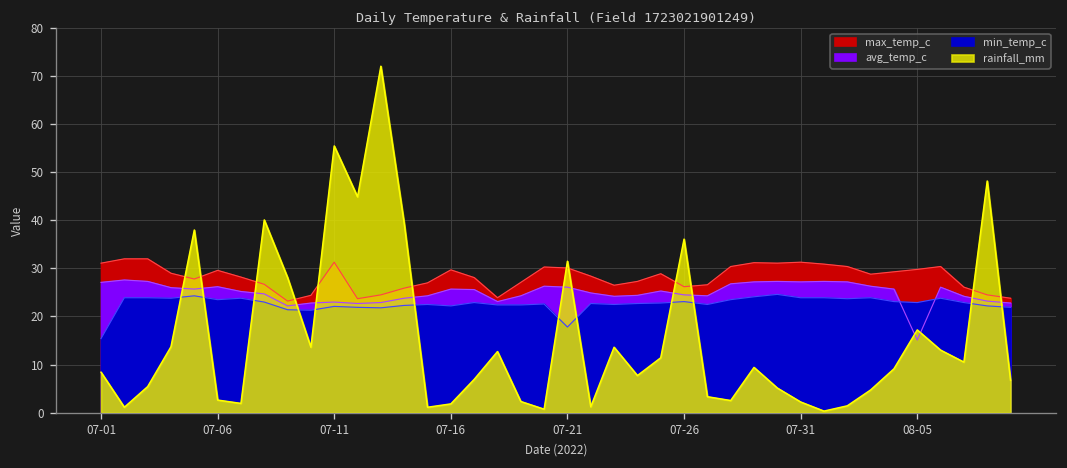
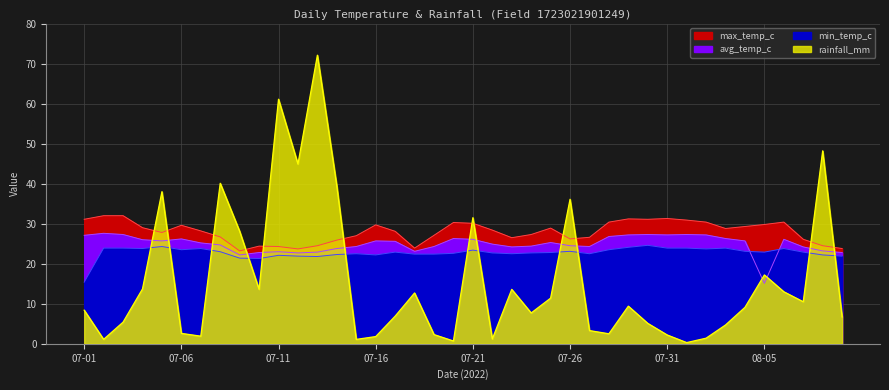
max_temp_c, 07-11: 31 -> 24
rainfall_mm, 07-11: 56 -> 61
min_temp_c, 07-21: 18 -> 23
